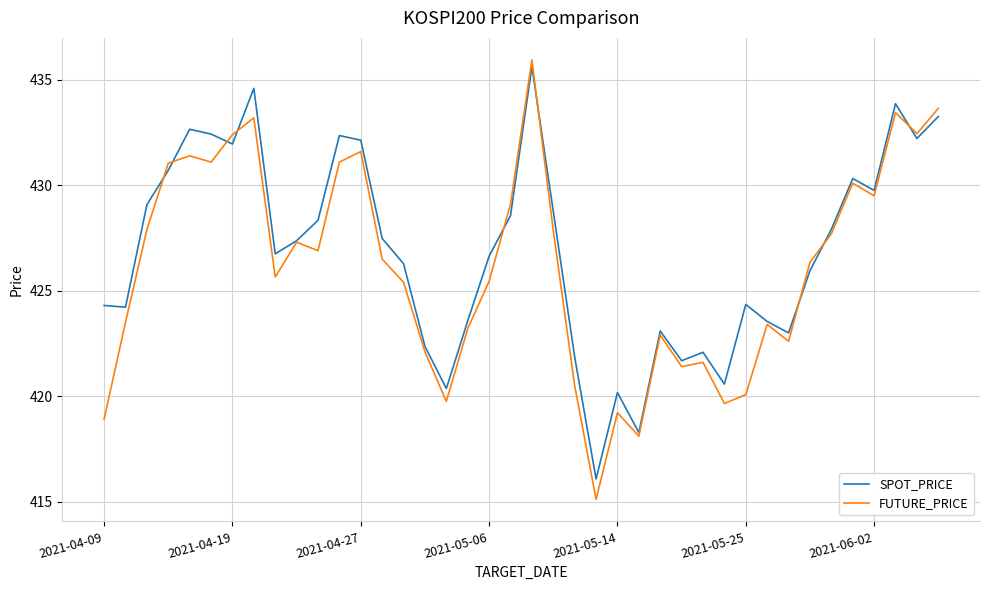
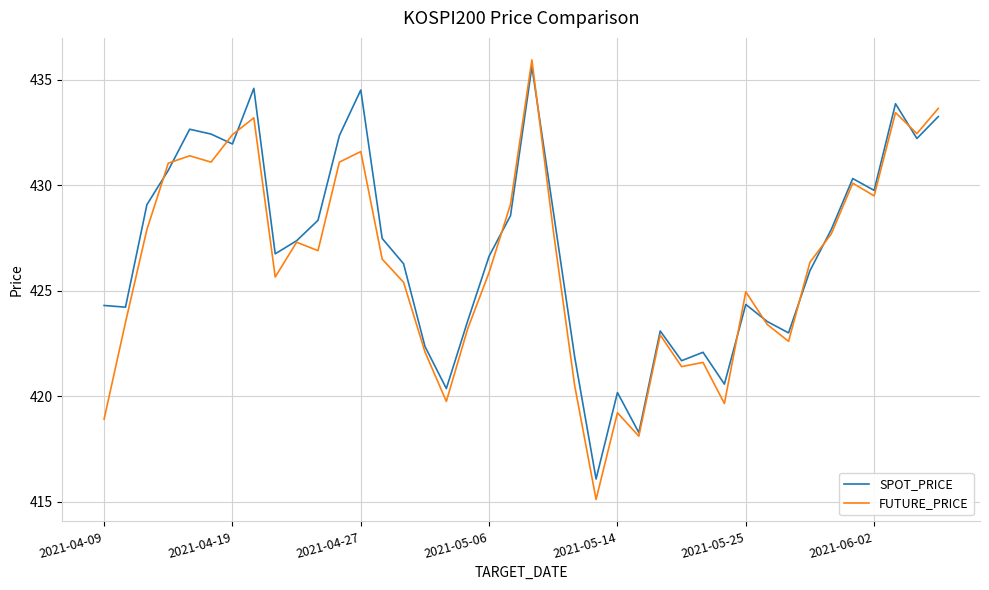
SPOT_PRICE, 2021-04-27: 432.1 -> 434.5
FUTURE_PRICE, 2021-05-06: 425.5 -> 425.9
FUTURE_PRICE, 2021-05-25: 420.1 -> 425.0
